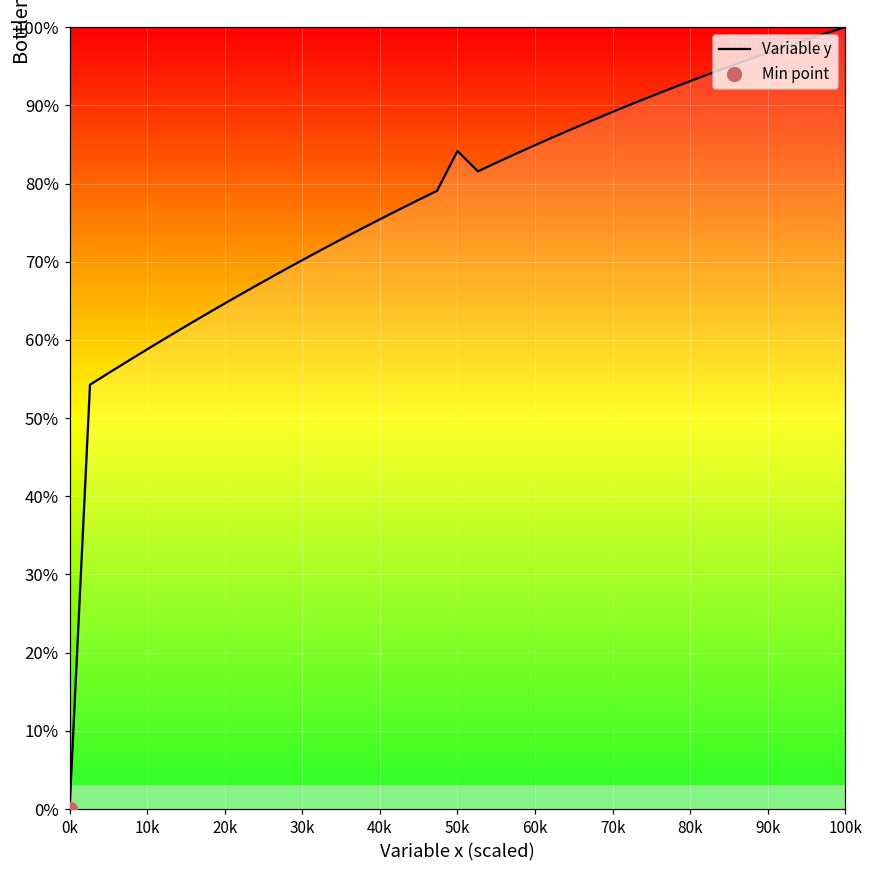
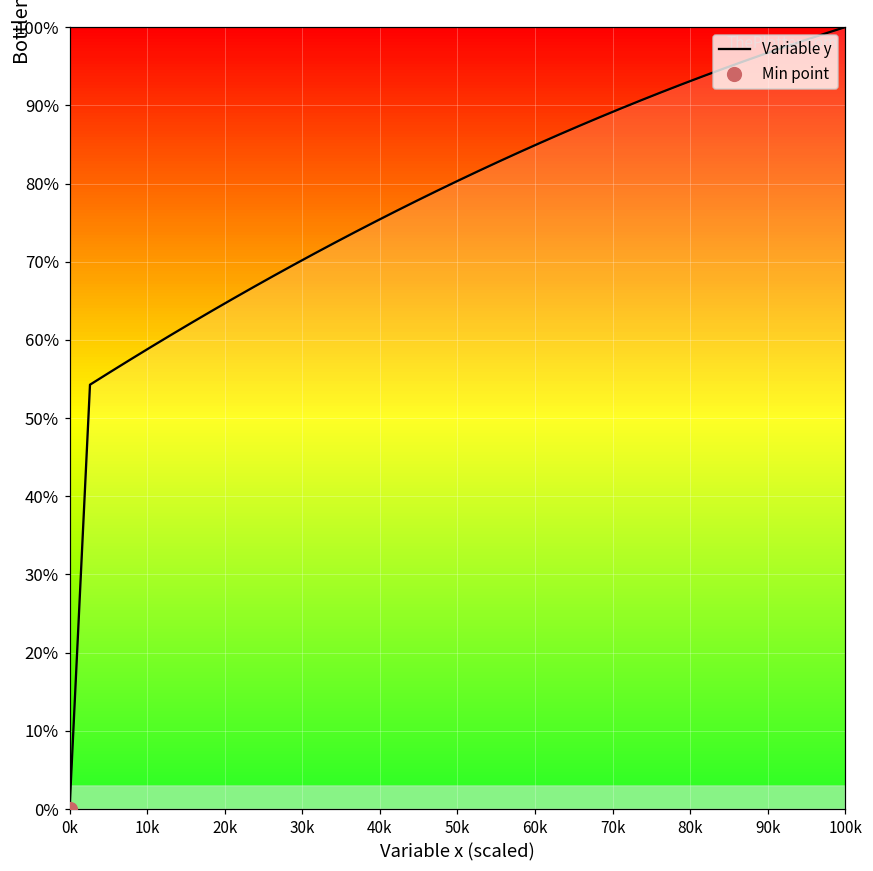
Variable y, 50k: 84% -> 80%
